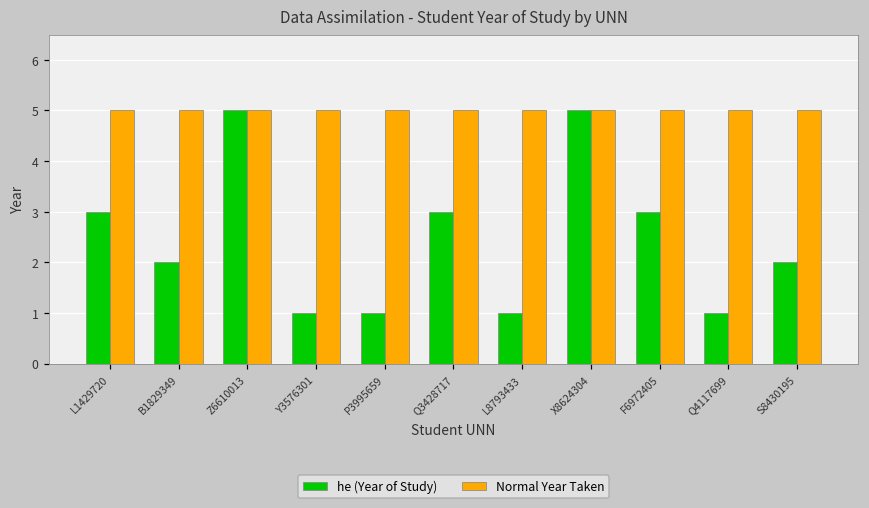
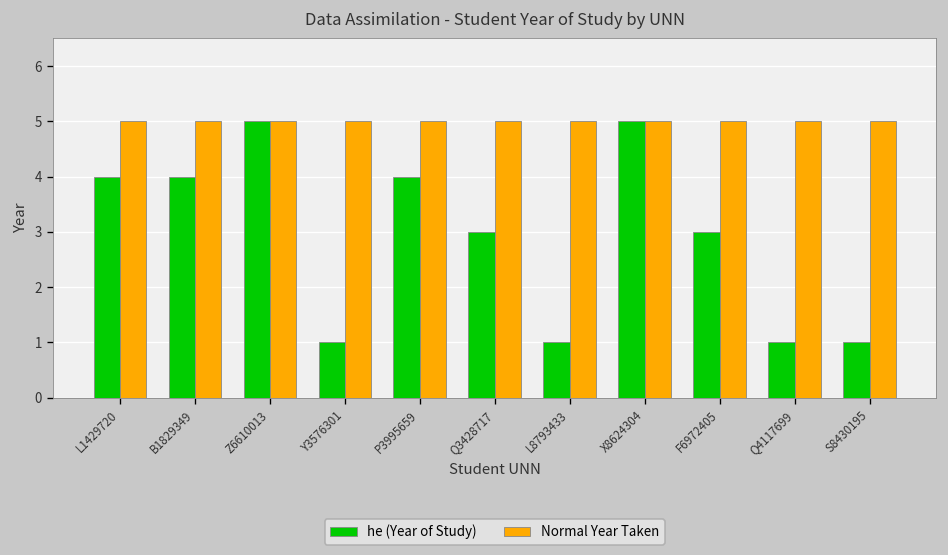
he (Year of Study), L1429720: 3 -> 4
he (Year of Study), B1829349: 2 -> 4
he (Year of Study), P3995659: 1 -> 4
he (Year of Study), S8430195: 2 -> 1
